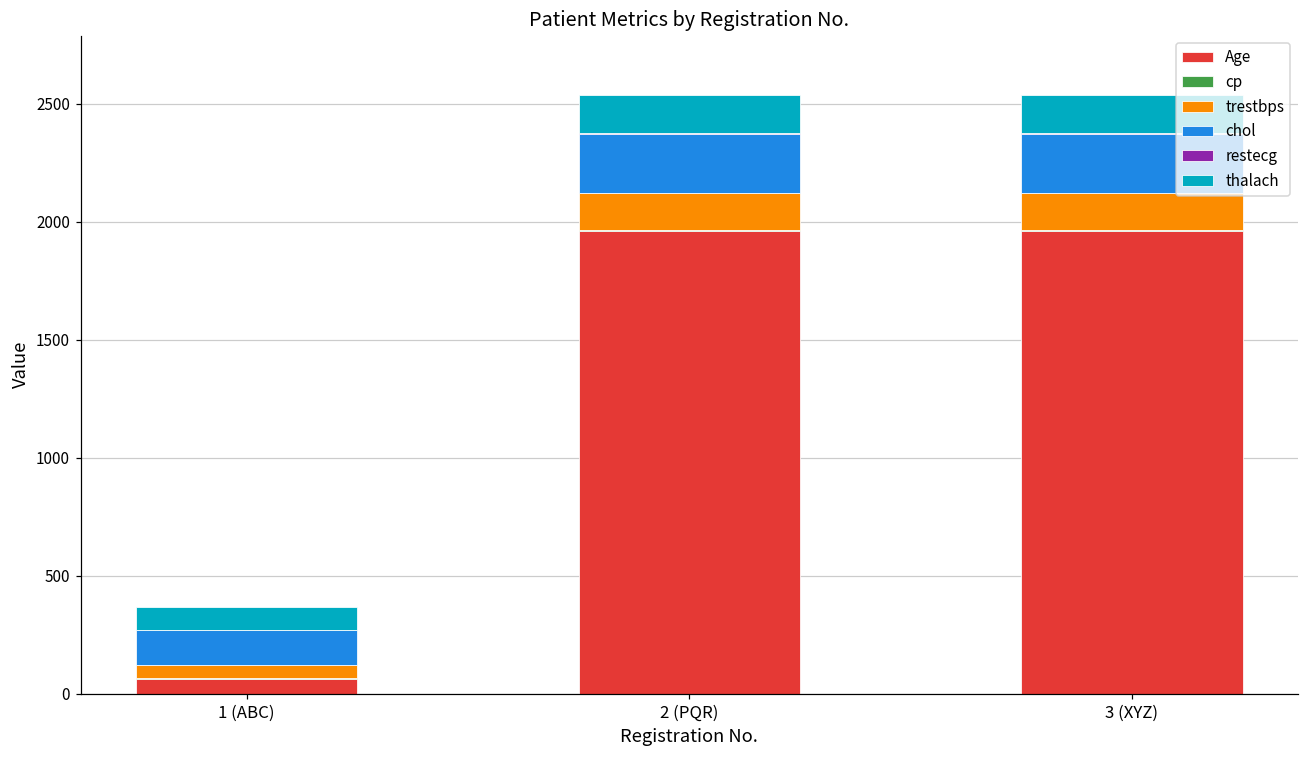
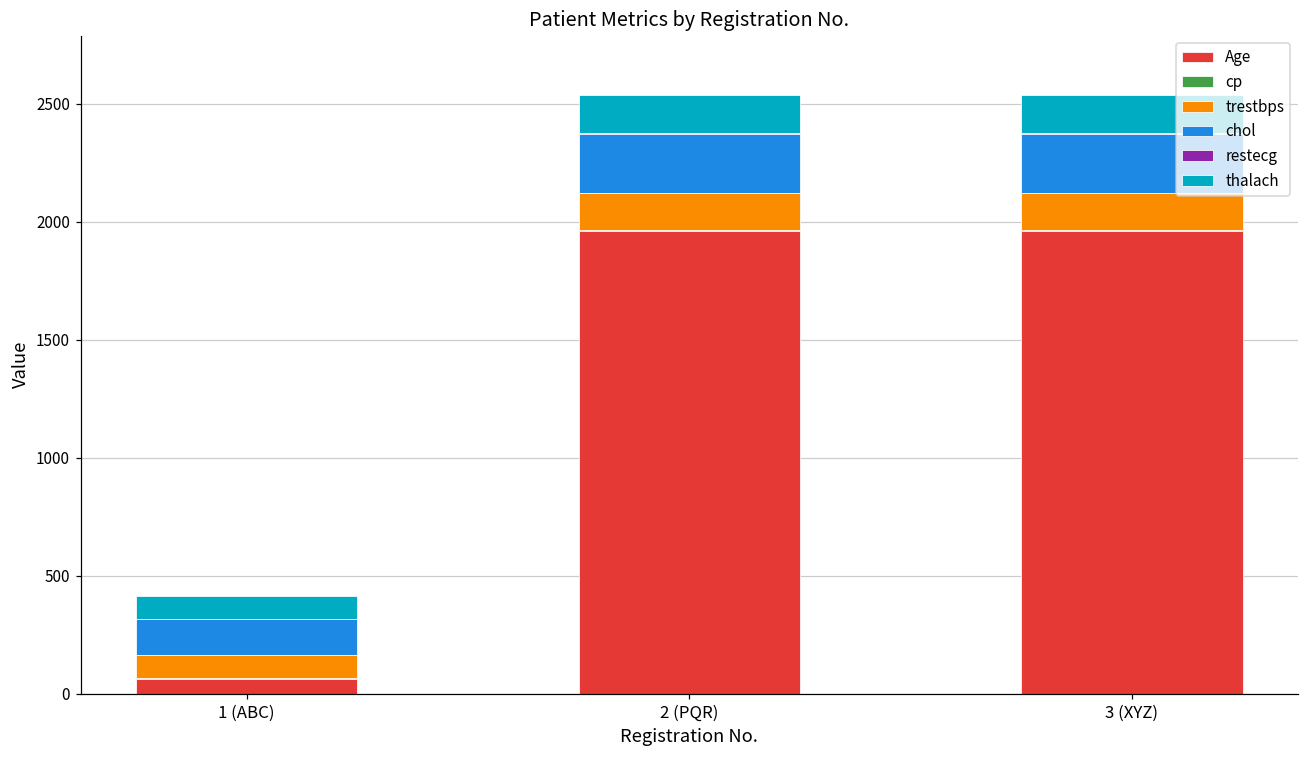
trestbps, 1 (ABC): 50 -> 100
